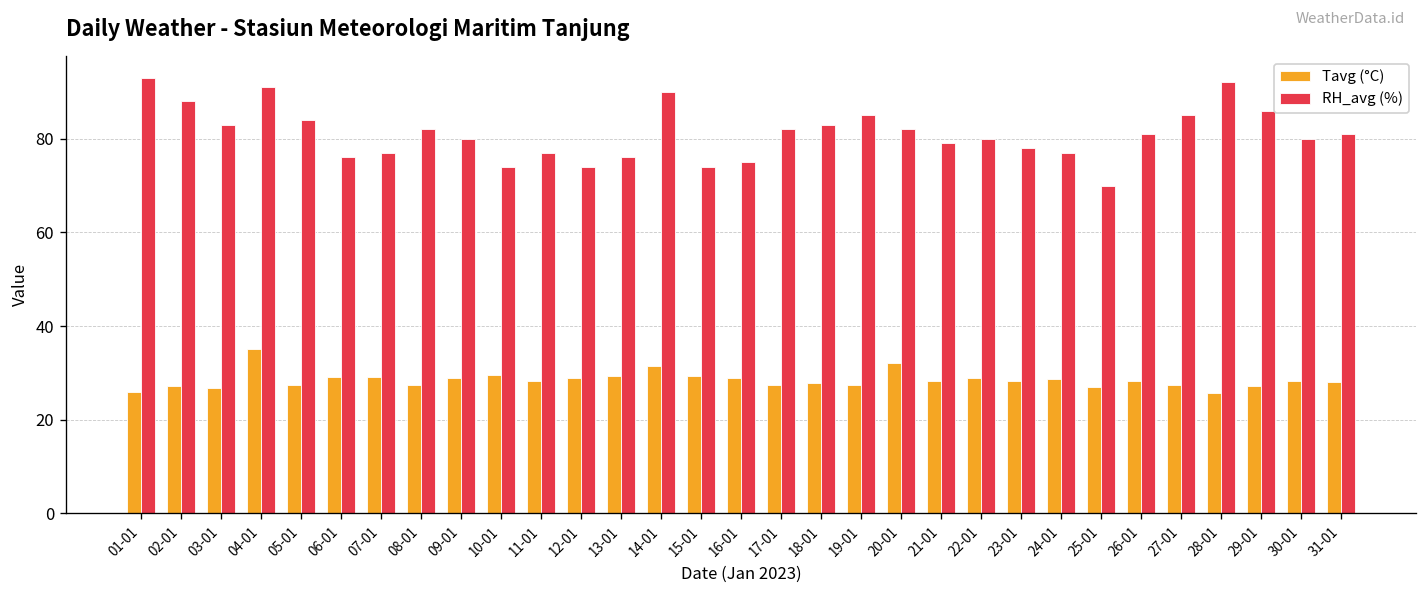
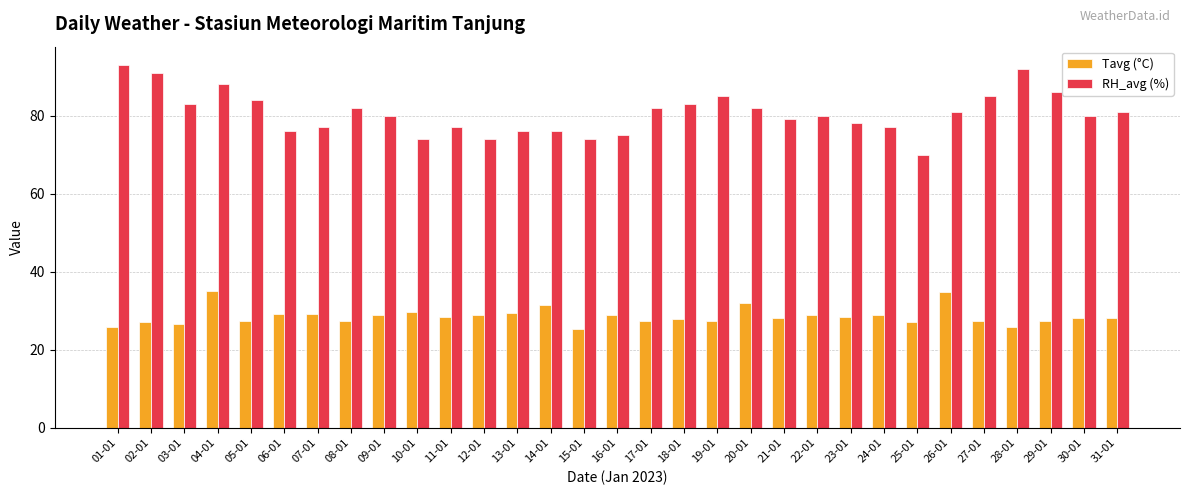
RH_avg (%), 02-01: 88 -> 91
RH_avg (%), 04-01: 91 -> 88
RH_avg (%), 14-01: 90 -> 76
Tavg (°C), 15-01: 29 -> 25
Tavg (°C), 26-01: 28 -> 35
